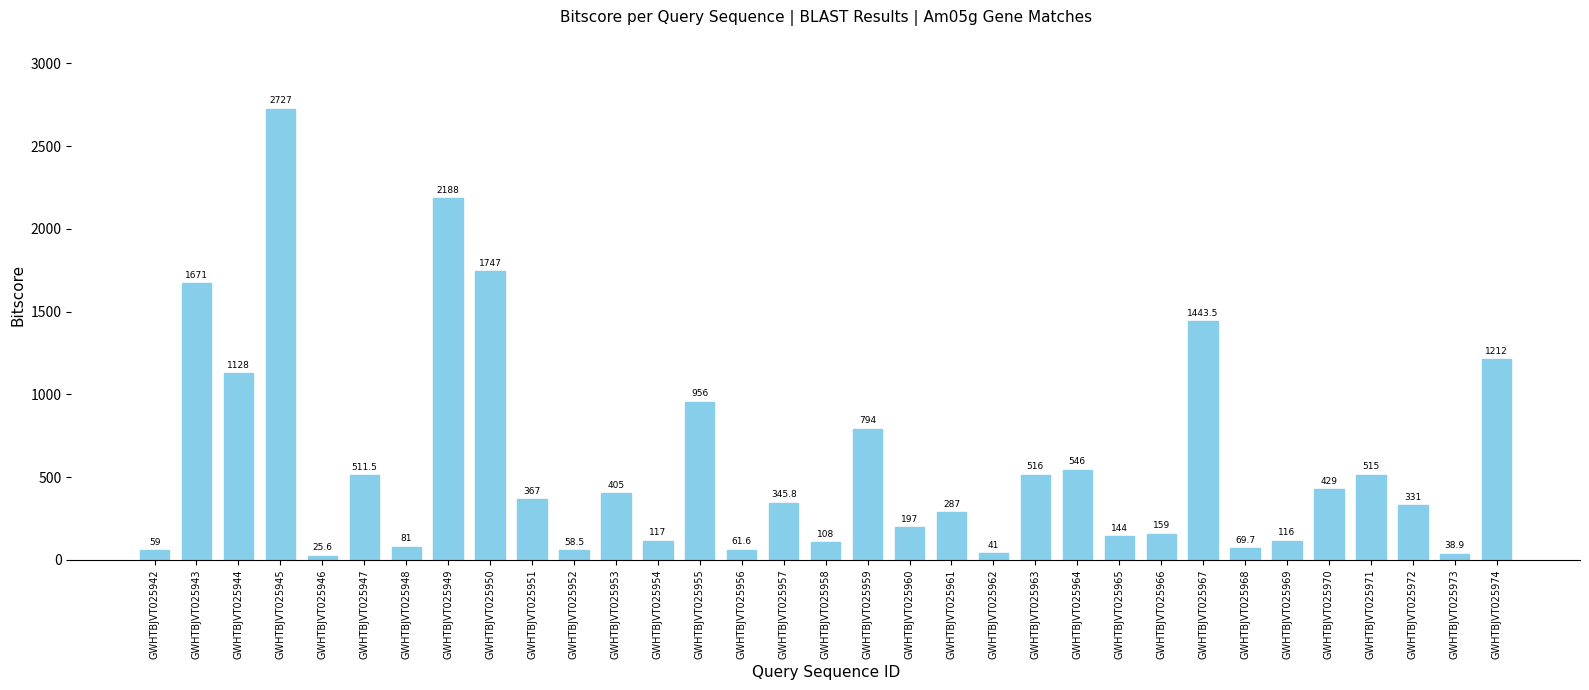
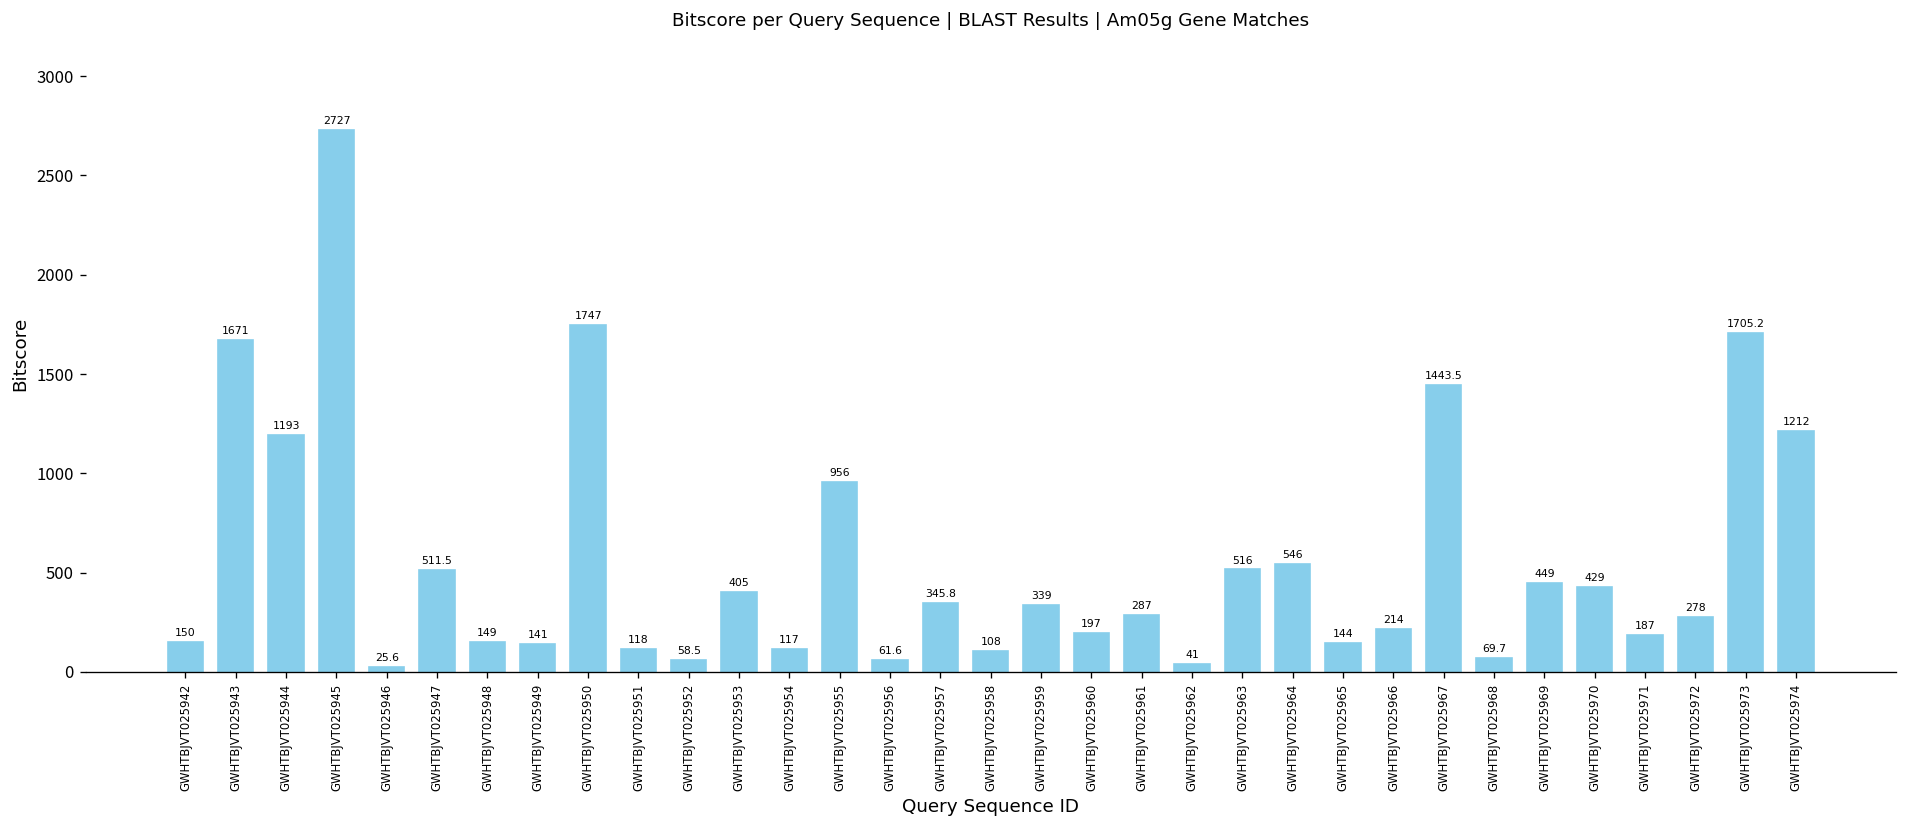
GWHTBJVT025942: 59 -> 150
GWHTBJVT025944: 1128 -> 1193
GWHTBJVT025948: 81 -> 149
GWHTBJVT025949: 2188 -> 141
GWHTBJVT025951: 367 -> 118
GWHTBJVT025959: 794 -> 339
GWHTBJVT025966: 159 -> 214
GWHTBJVT025969: 116 -> 449
GWHTBJVT025971: 515 -> 187
GWHTBJVT025972: 331 -> 278
GWHTBJVT025973: 38.9 -> 1705.2
